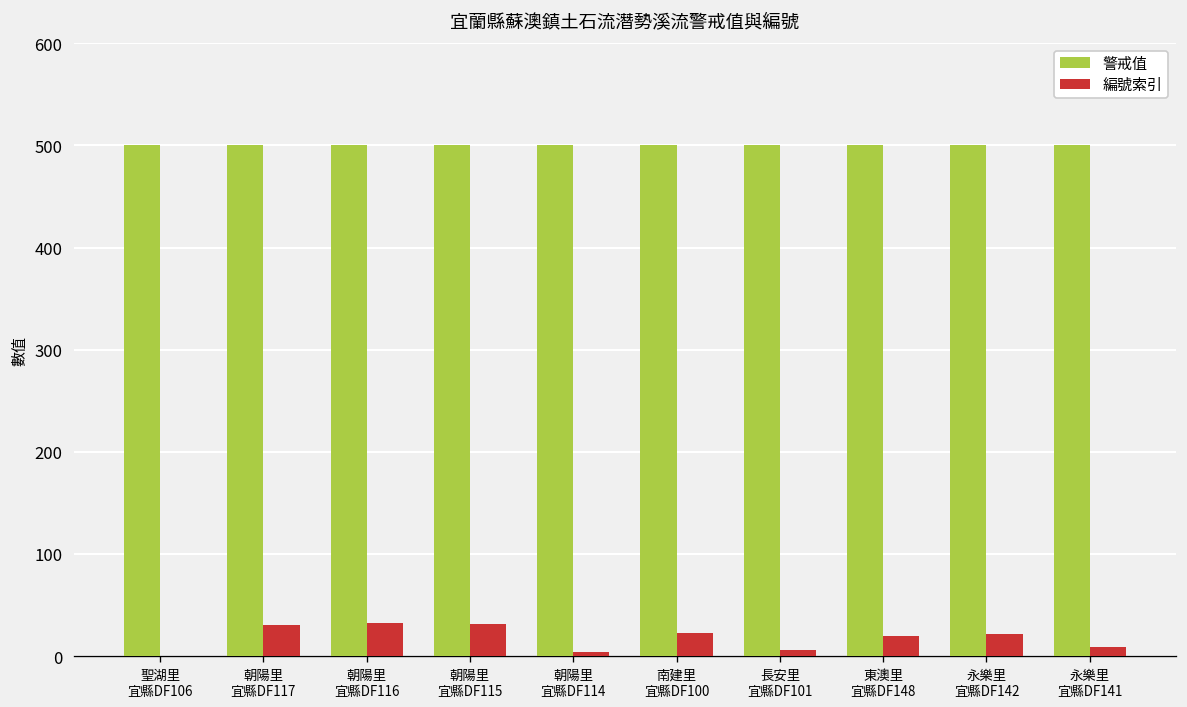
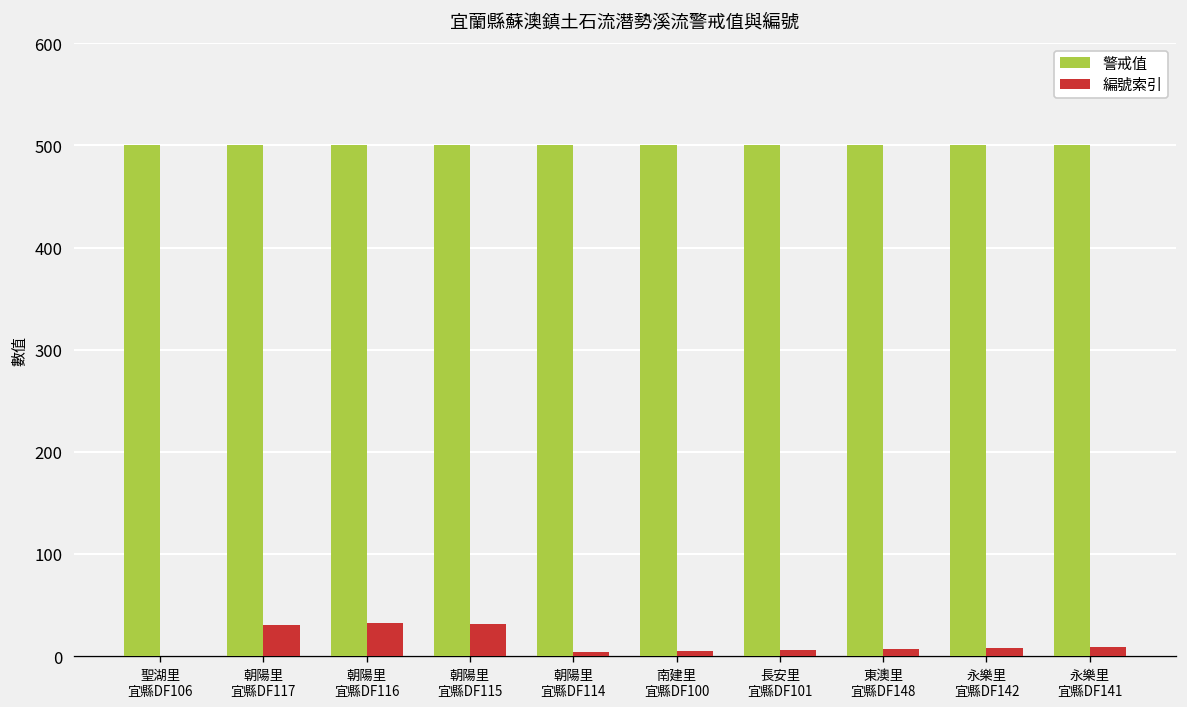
編號索引, 南建里 宜縣DF100: 20 -> 10
編號索引, 東澳里 宜縣DF148: 20 -> 10
編號索引, 永樂里 宜縣DF142: 20 -> 10
